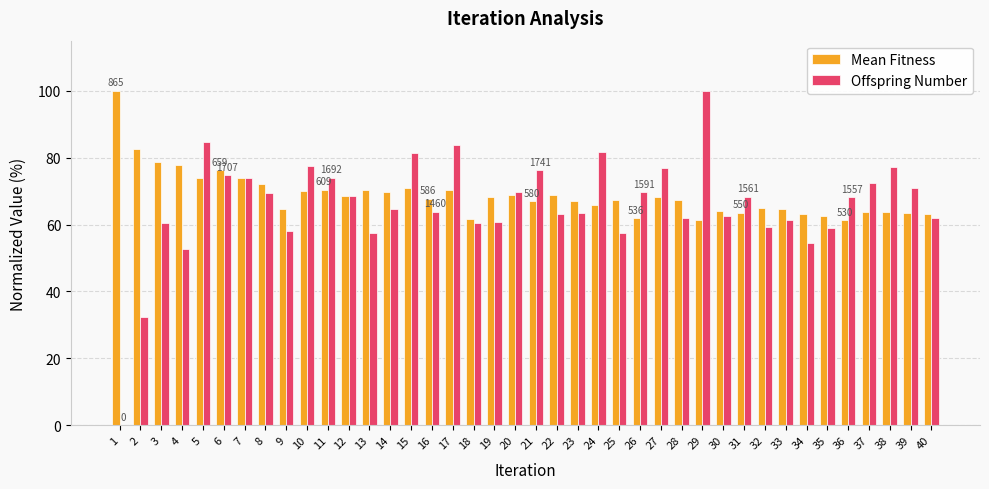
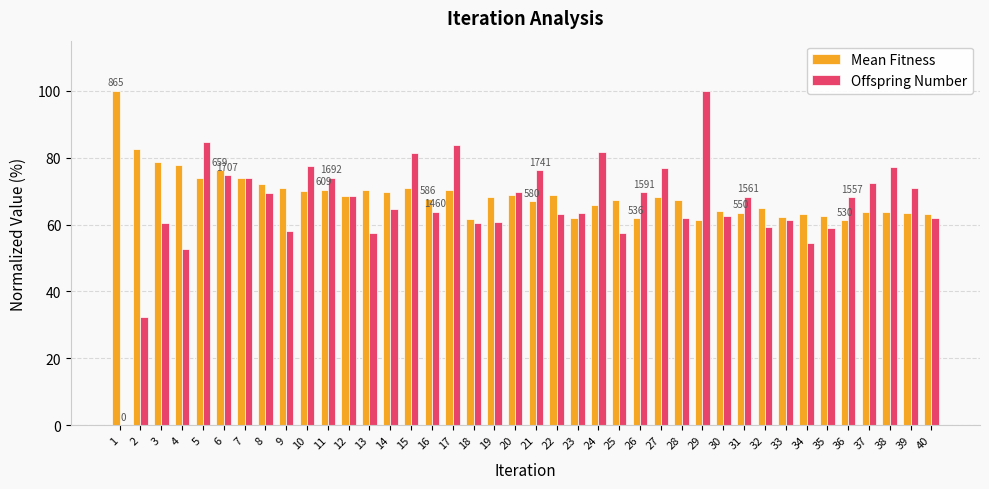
Mean Fitness, 9: 65 -> 71
Mean Fitness, 23: 67 -> 62
Mean Fitness, 33: 65 -> 62
